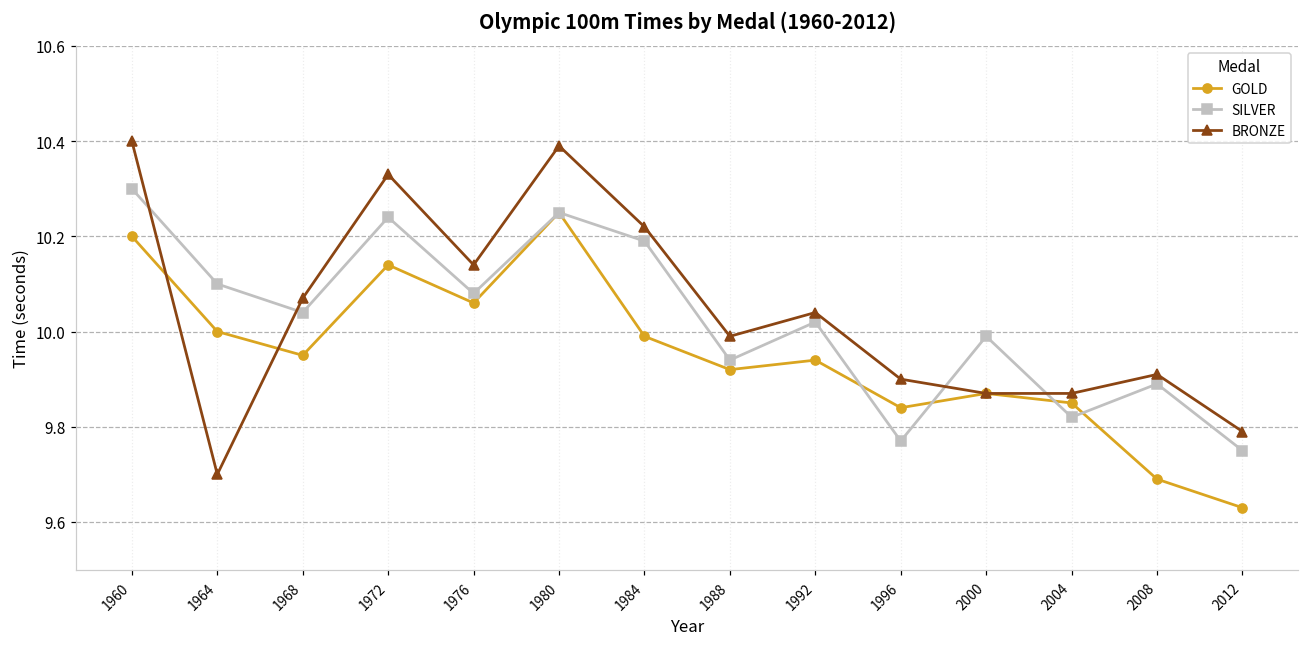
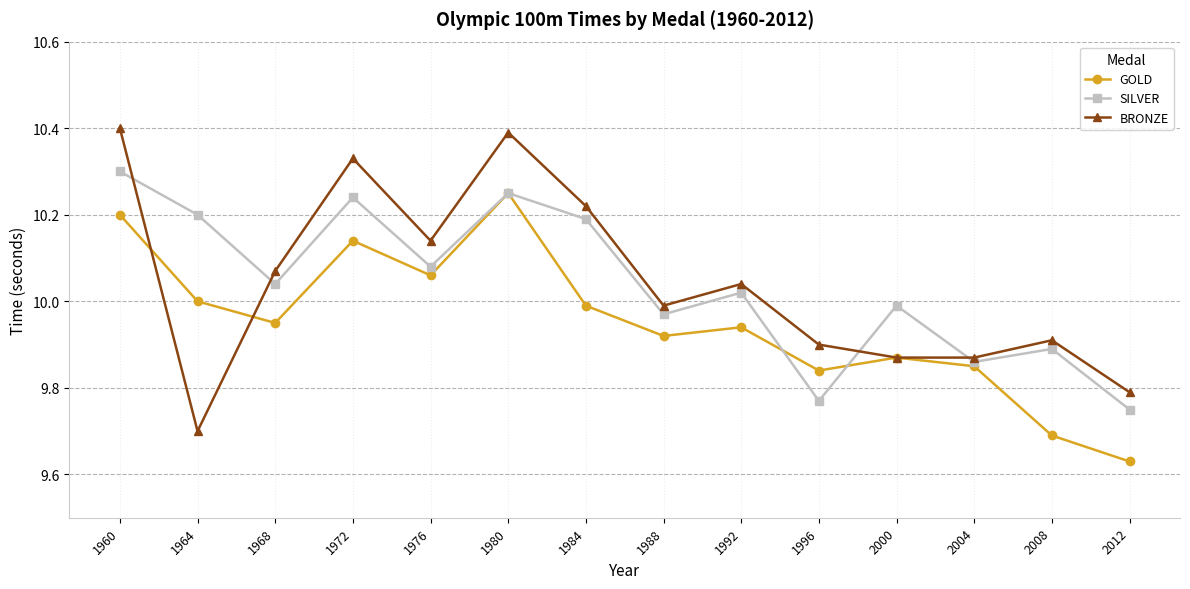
SILVER, 1964: 10.1 -> 10.2
SILVER, 1988: 9.94 -> 9.97
SILVER, 2004: 9.82 -> 9.86
